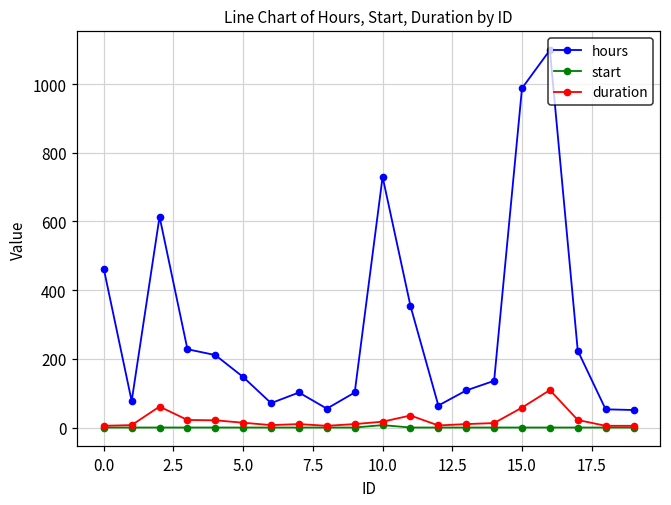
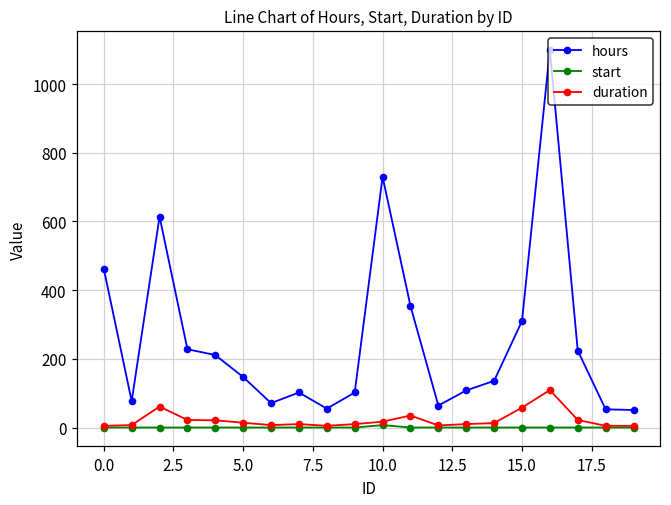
hours, 15.0: 990 -> 310
